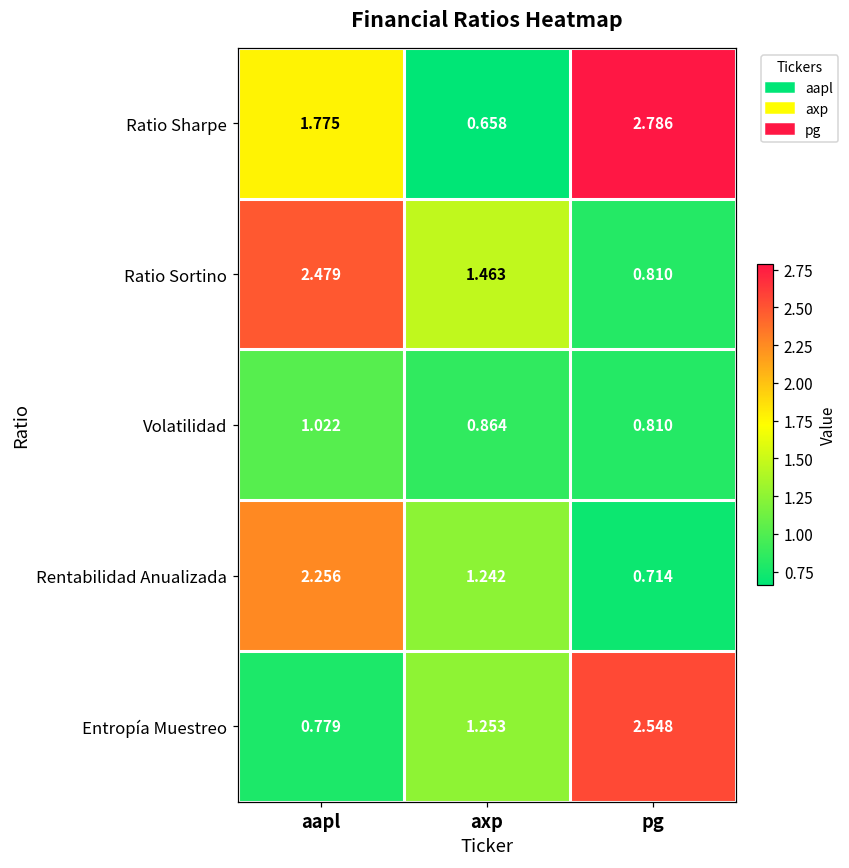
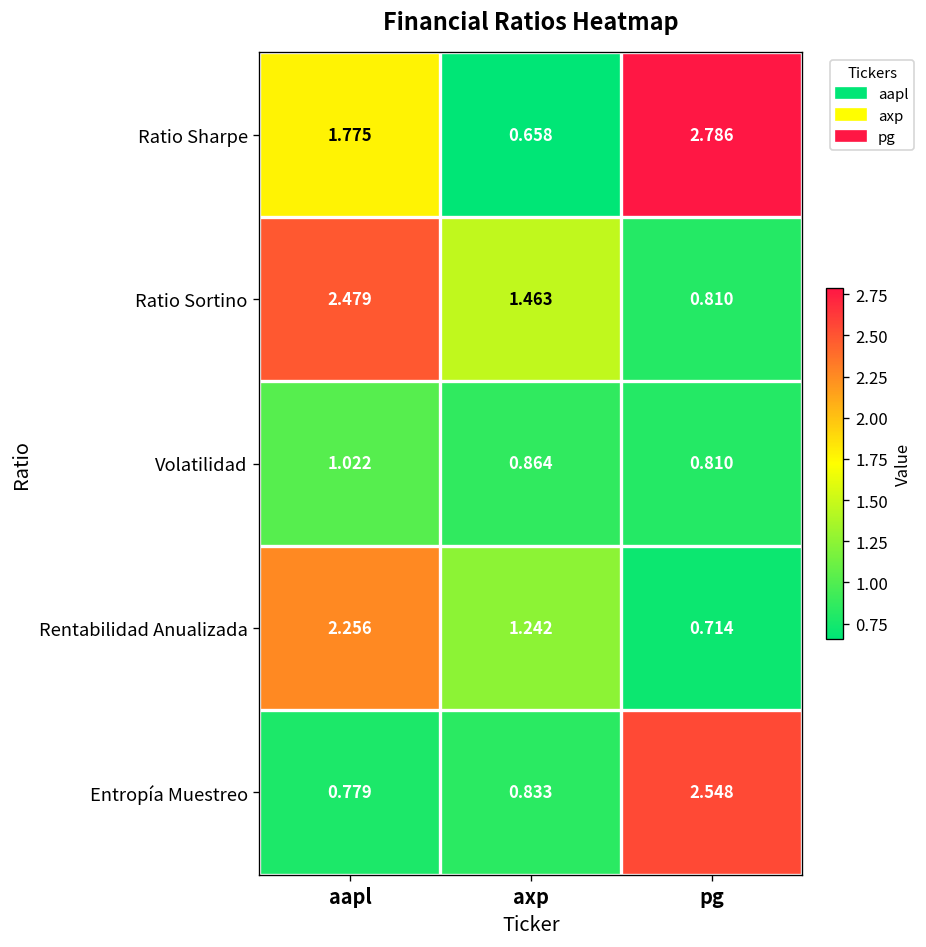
Entropía Muestreo, axp: 1.253 -> 0.833
